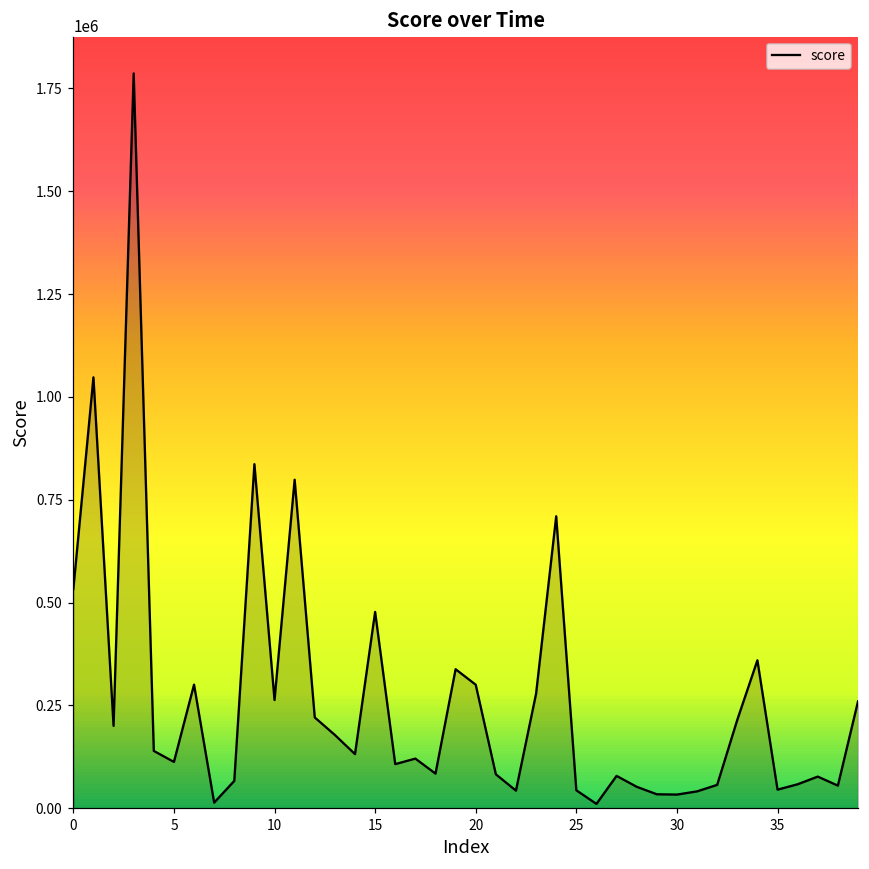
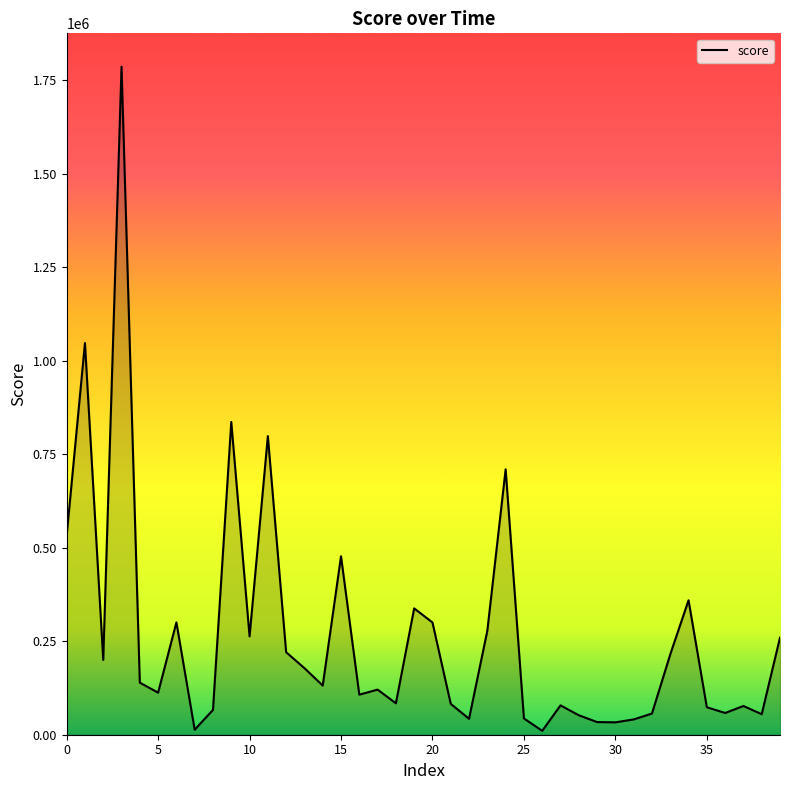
35: 50000 -> 70000
